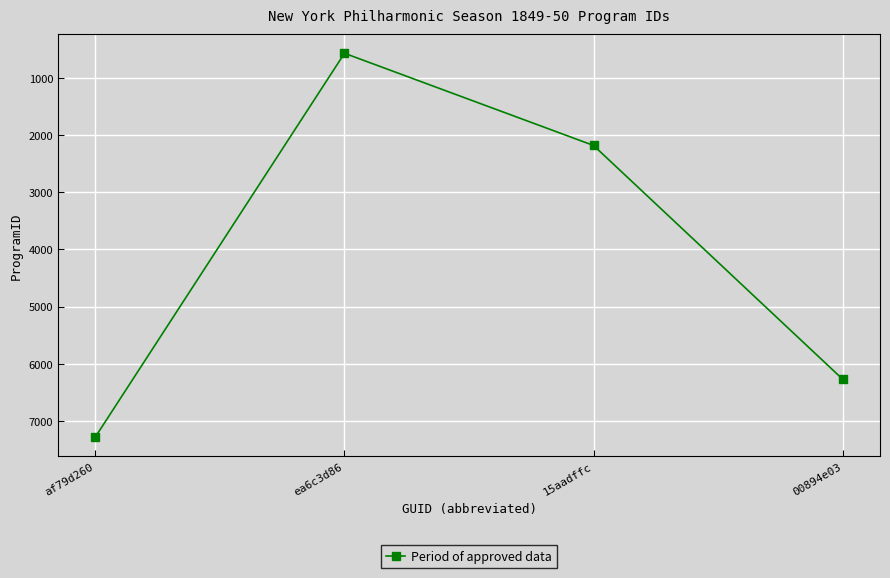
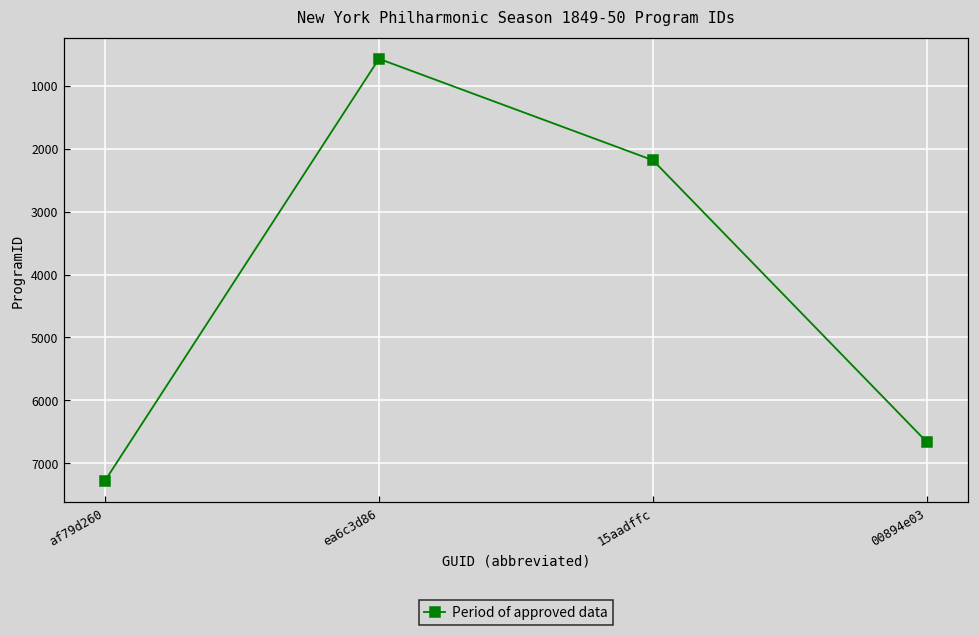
00894e03: 6300 -> 6700
